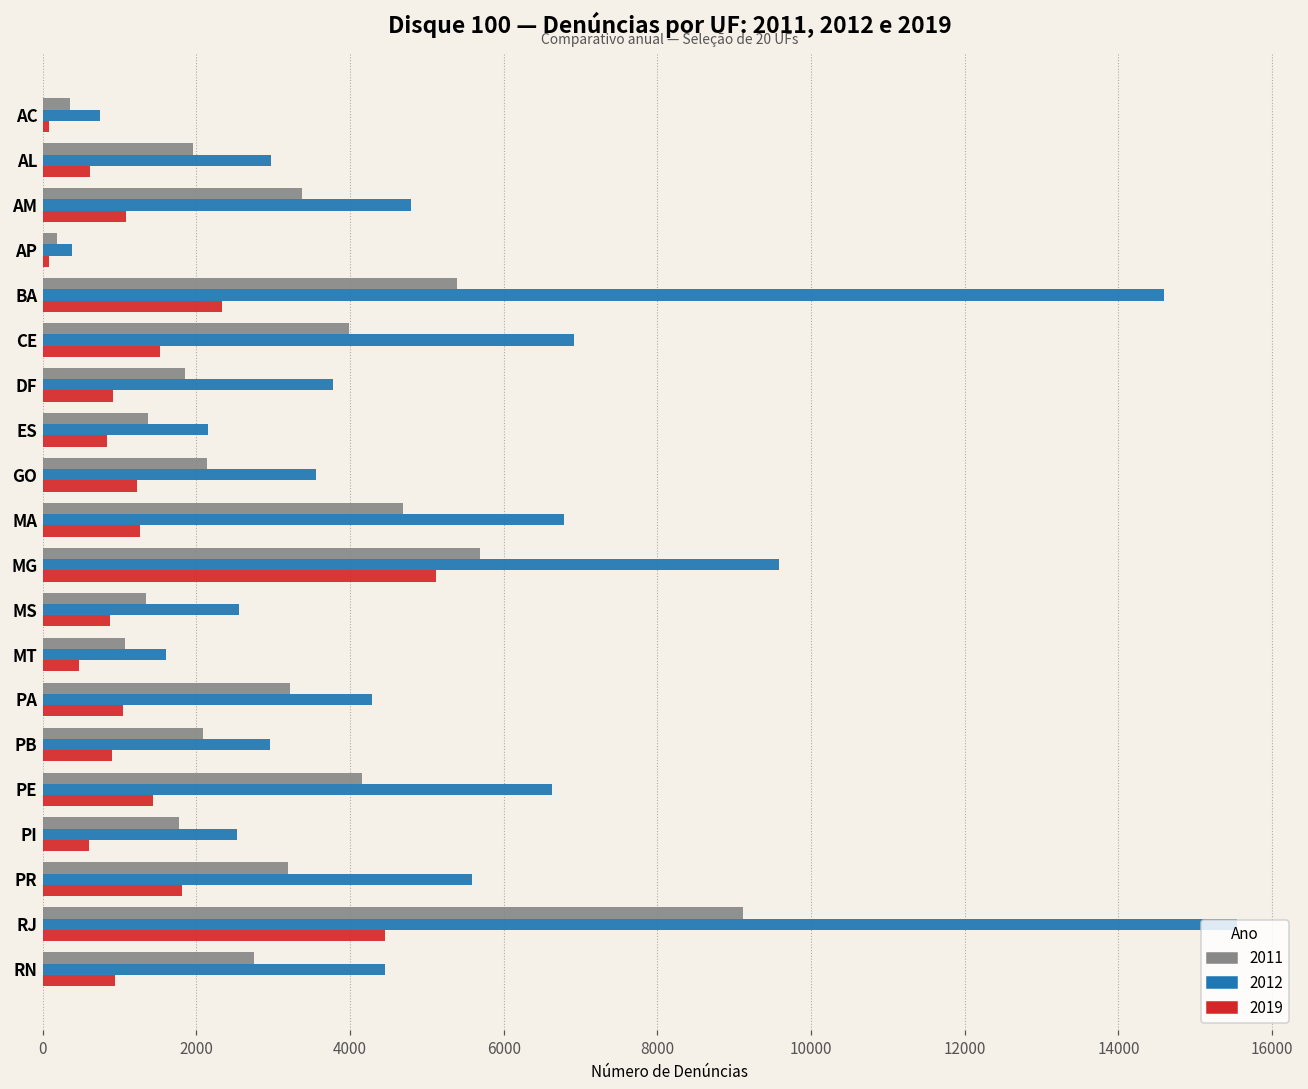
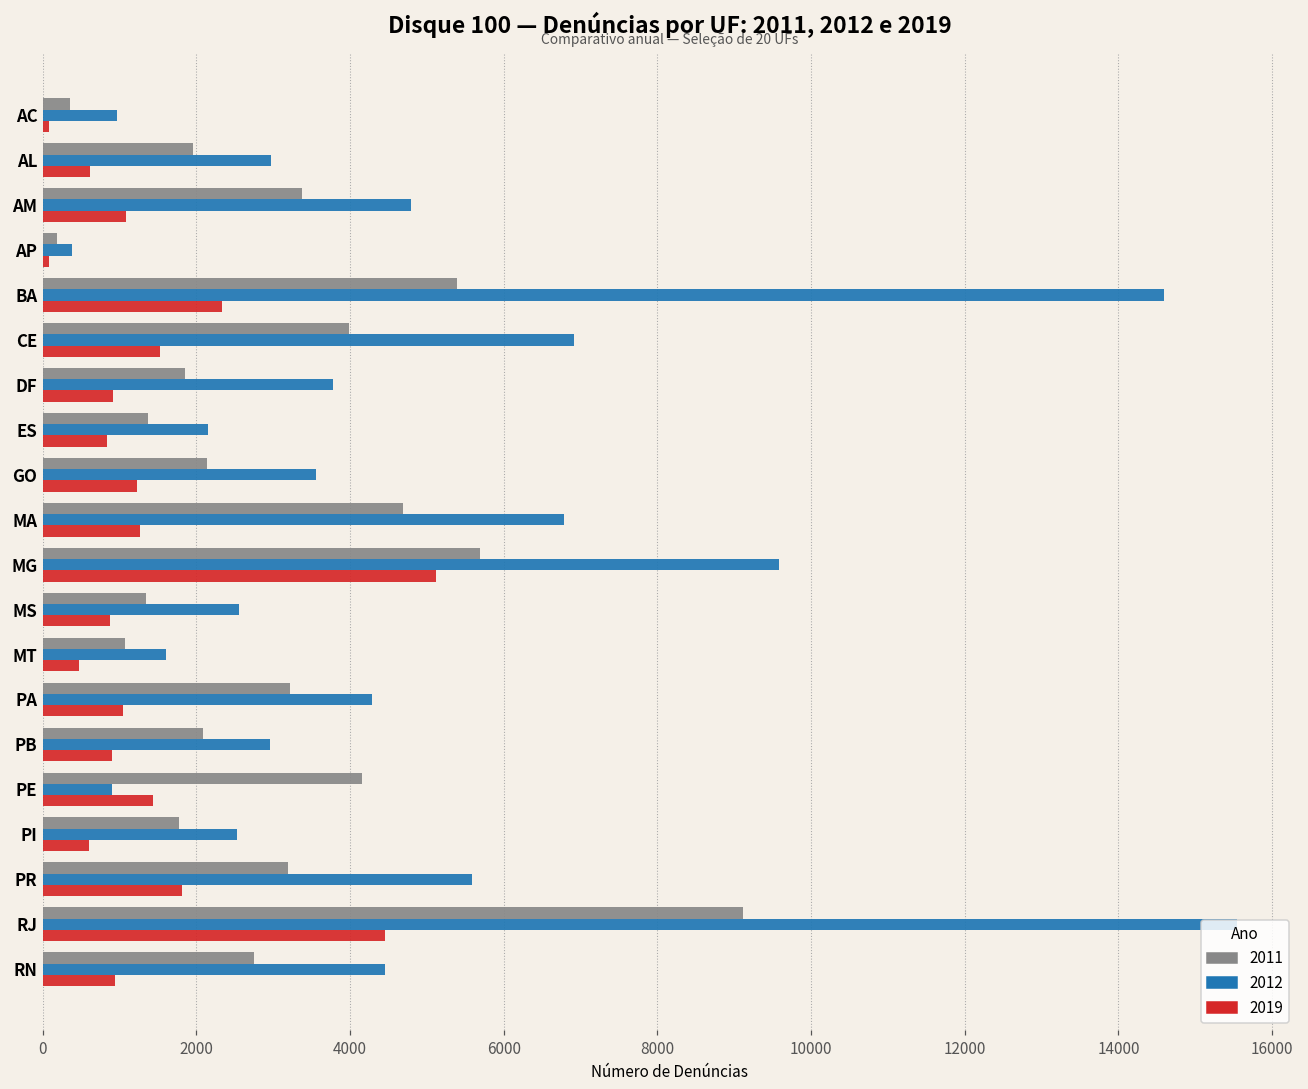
2012, AC: 800 -> 1000
2012, PE: 6600 -> 900
